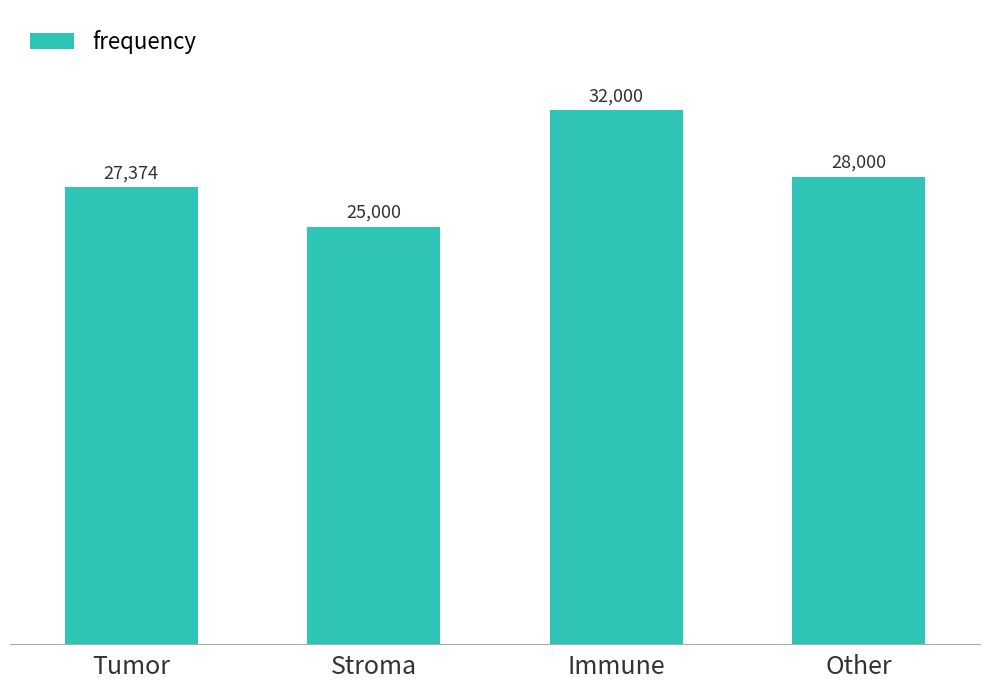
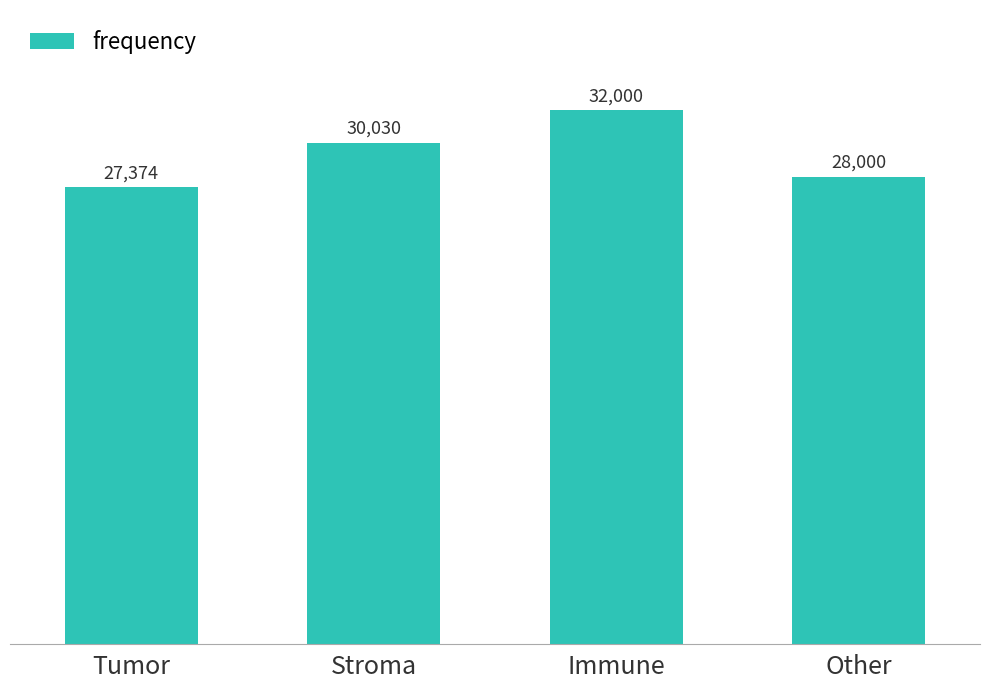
Stroma: 25,000 -> 30,030
